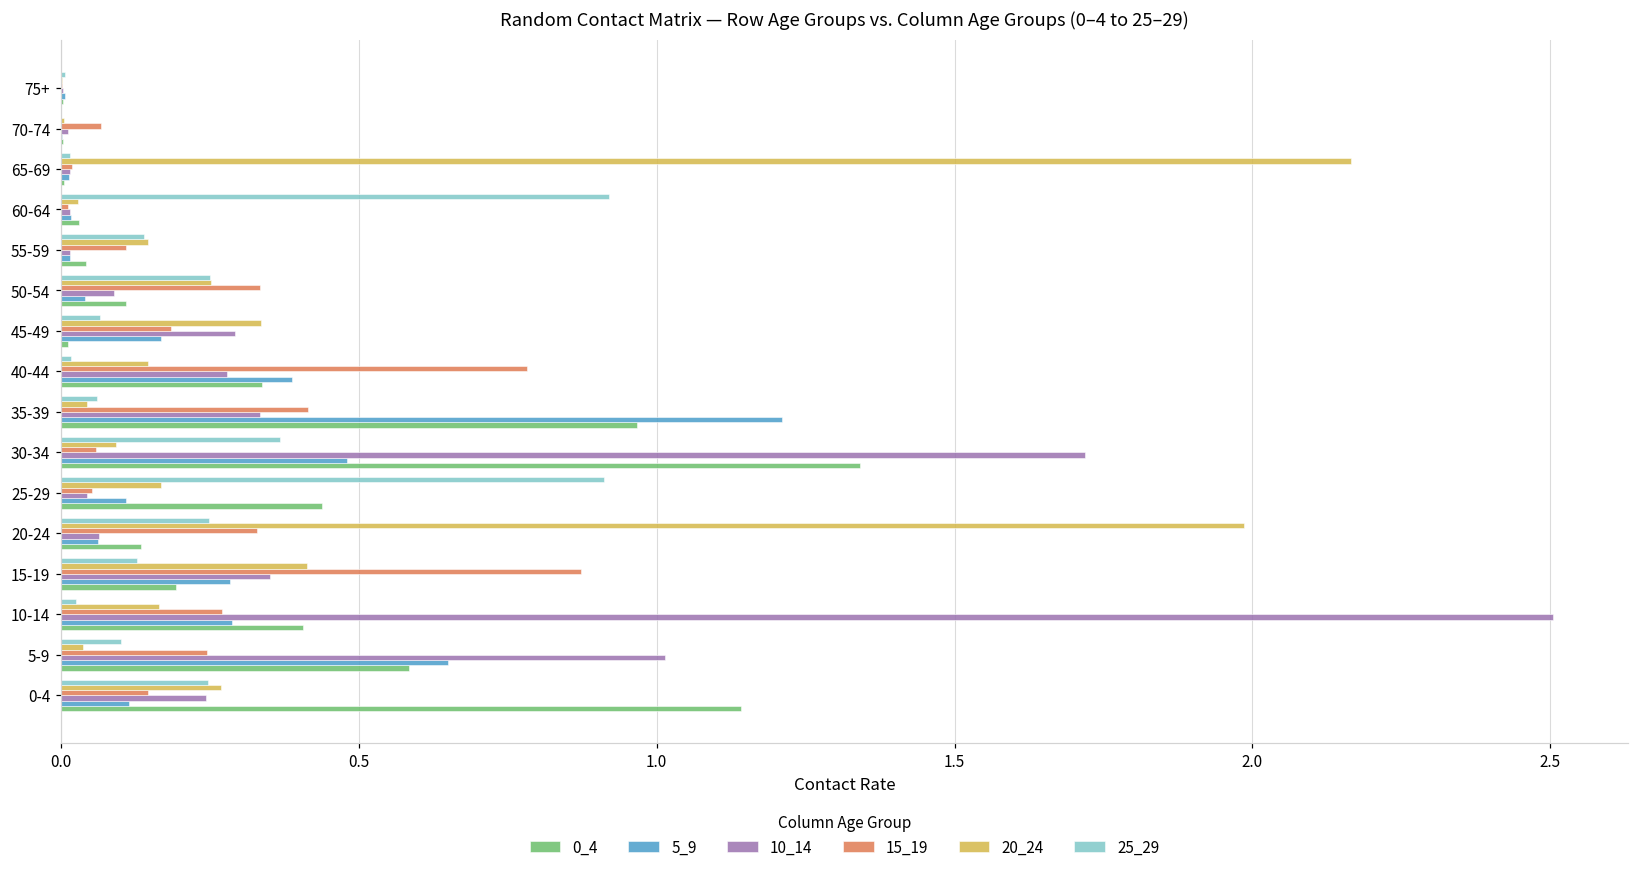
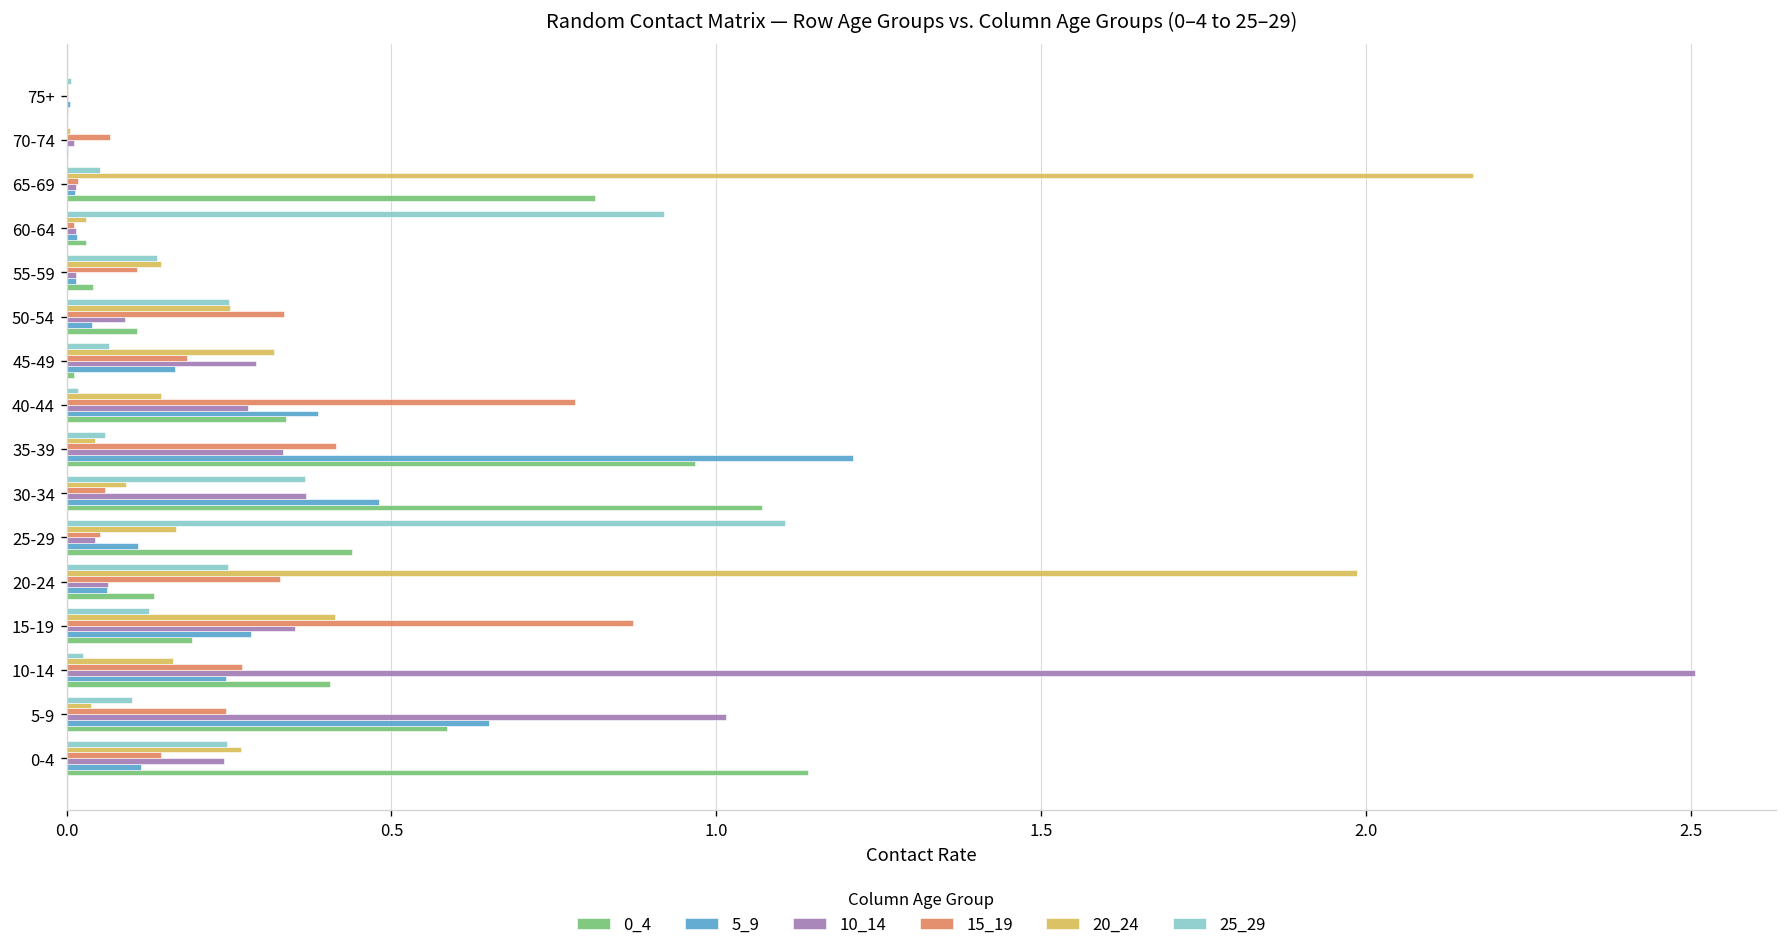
25_29, 65-69: 0.01 -> 0.05
0_4, 65-69: 0.01 -> 0.81
20_24, 45-49: 0.34 -> 0.32
10_14, 30-34: 1.72 -> 0.37
0_4, 30-34: 1.34 -> 1.07
25_29, 25-29: 0.91 -> 1.11
5_9, 10-14: 0.29 -> 0.24
